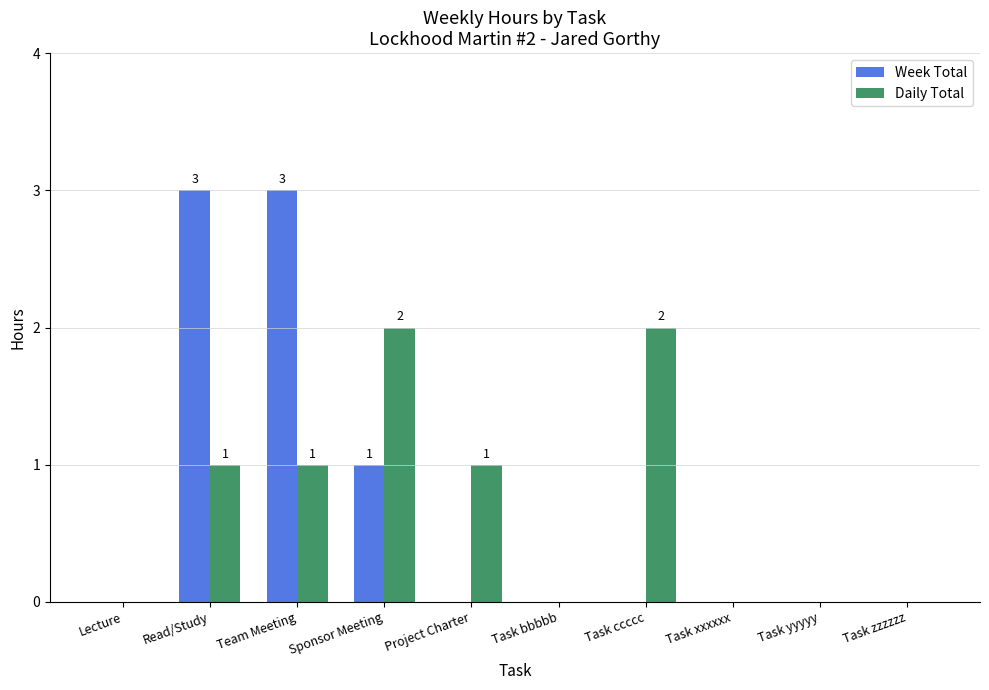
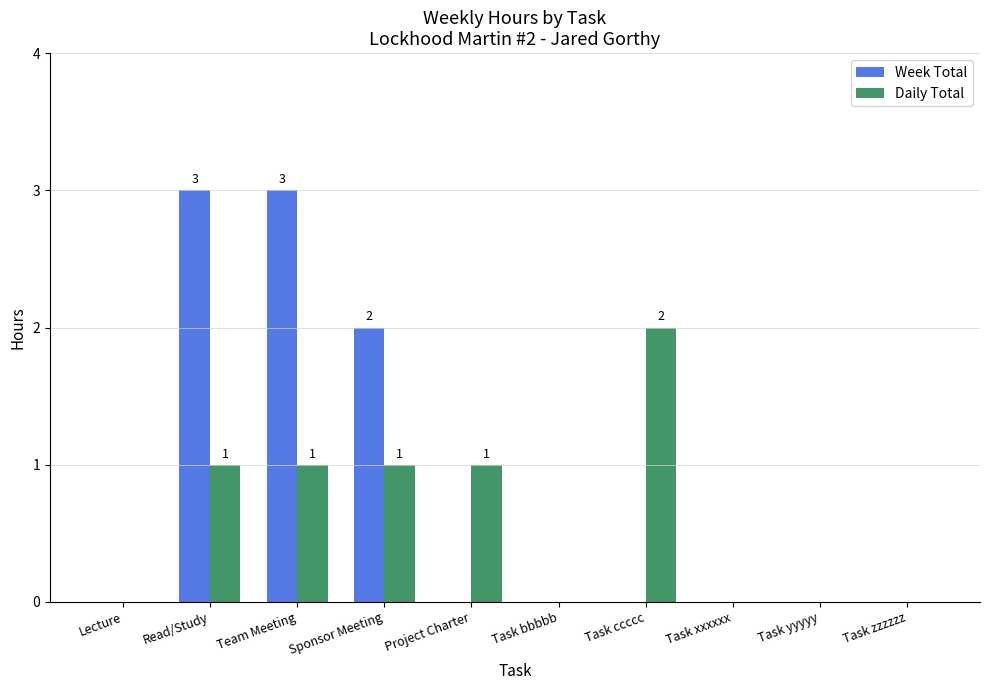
Week Total, Sponsor Meeting: 1 -> 2
Daily Total, Sponsor Meeting: 2 -> 1
